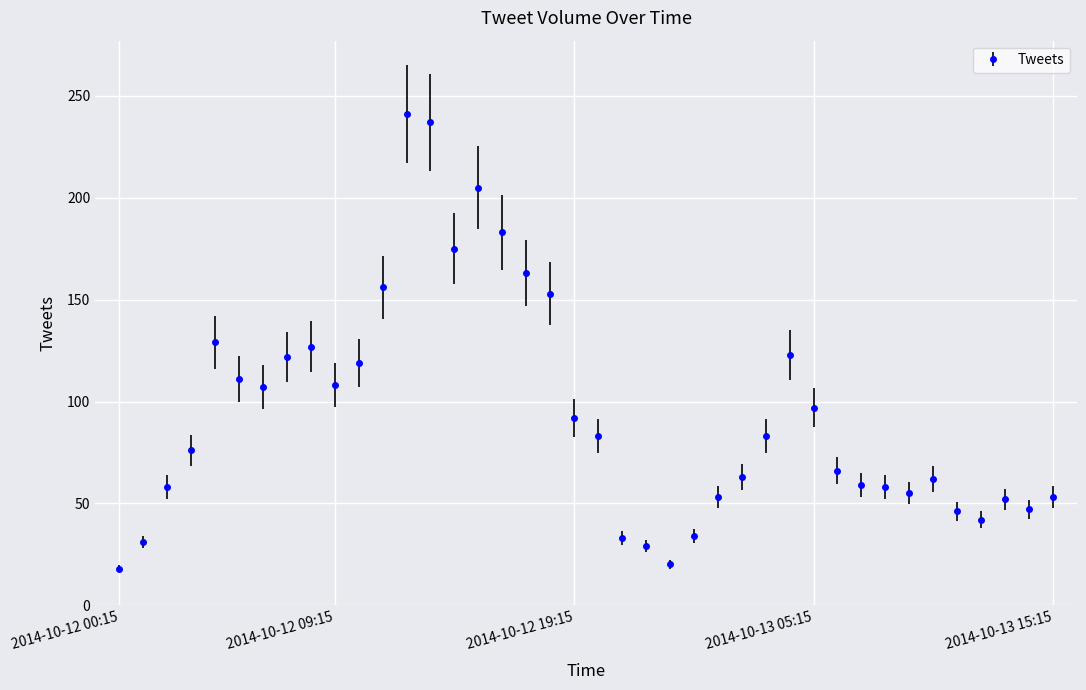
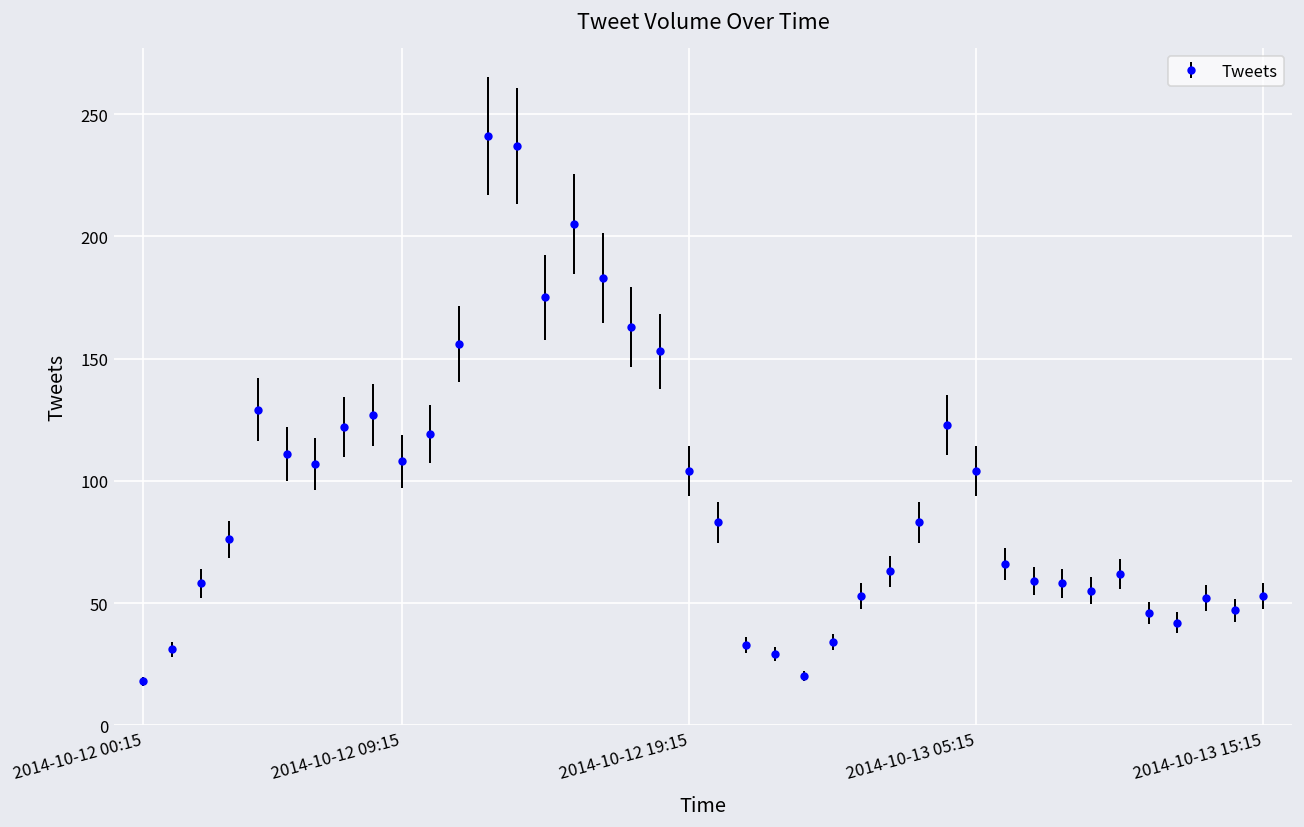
2014-10-12 19:15: 92 -> 104
2014-10-13 05:15: 97 -> 104
